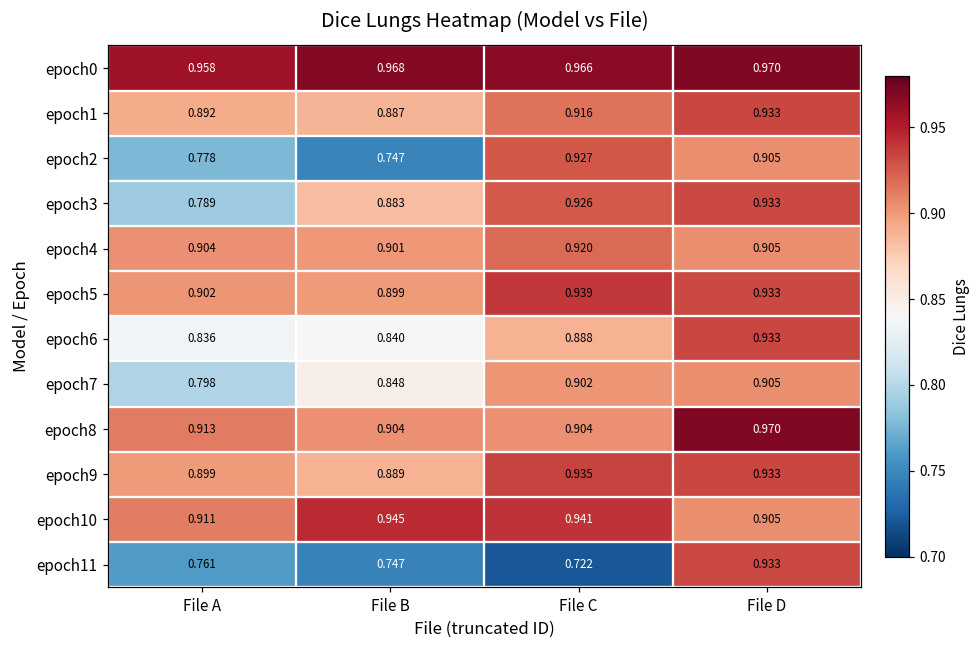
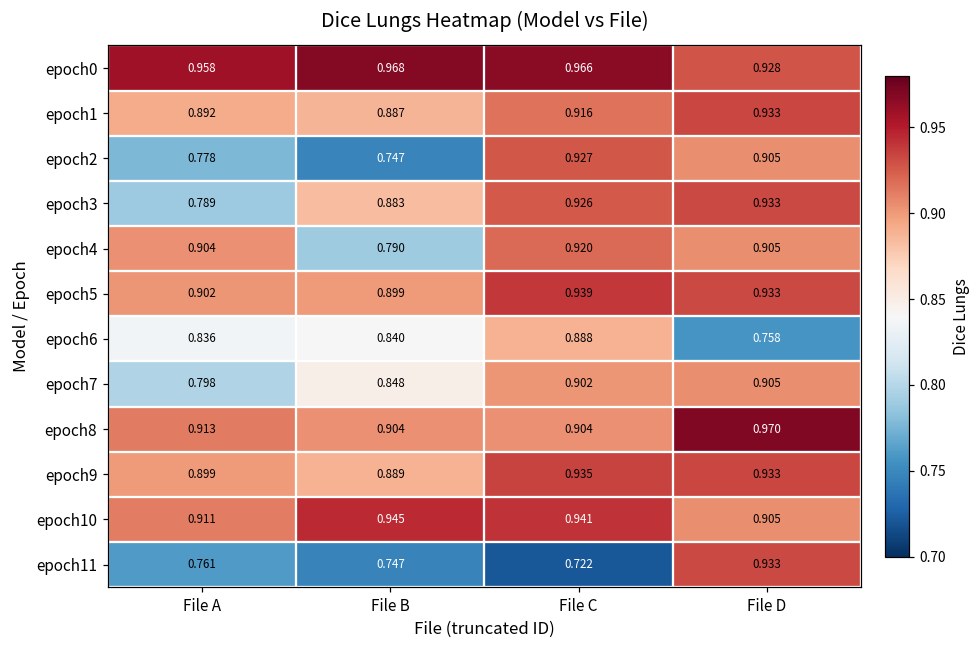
epoch0, File D: 0.970 -> 0.928
epoch4, File B: 0.901 -> 0.790
epoch6, File D: 0.933 -> 0.758
